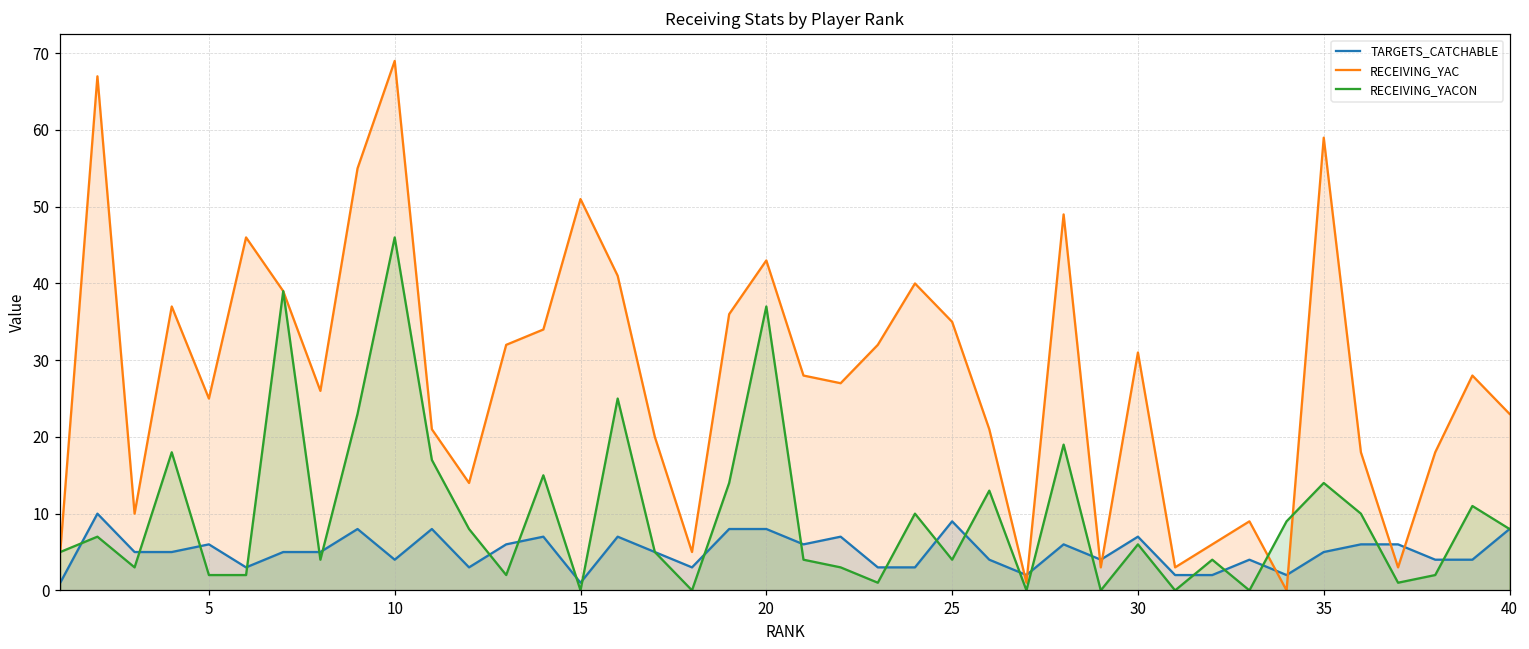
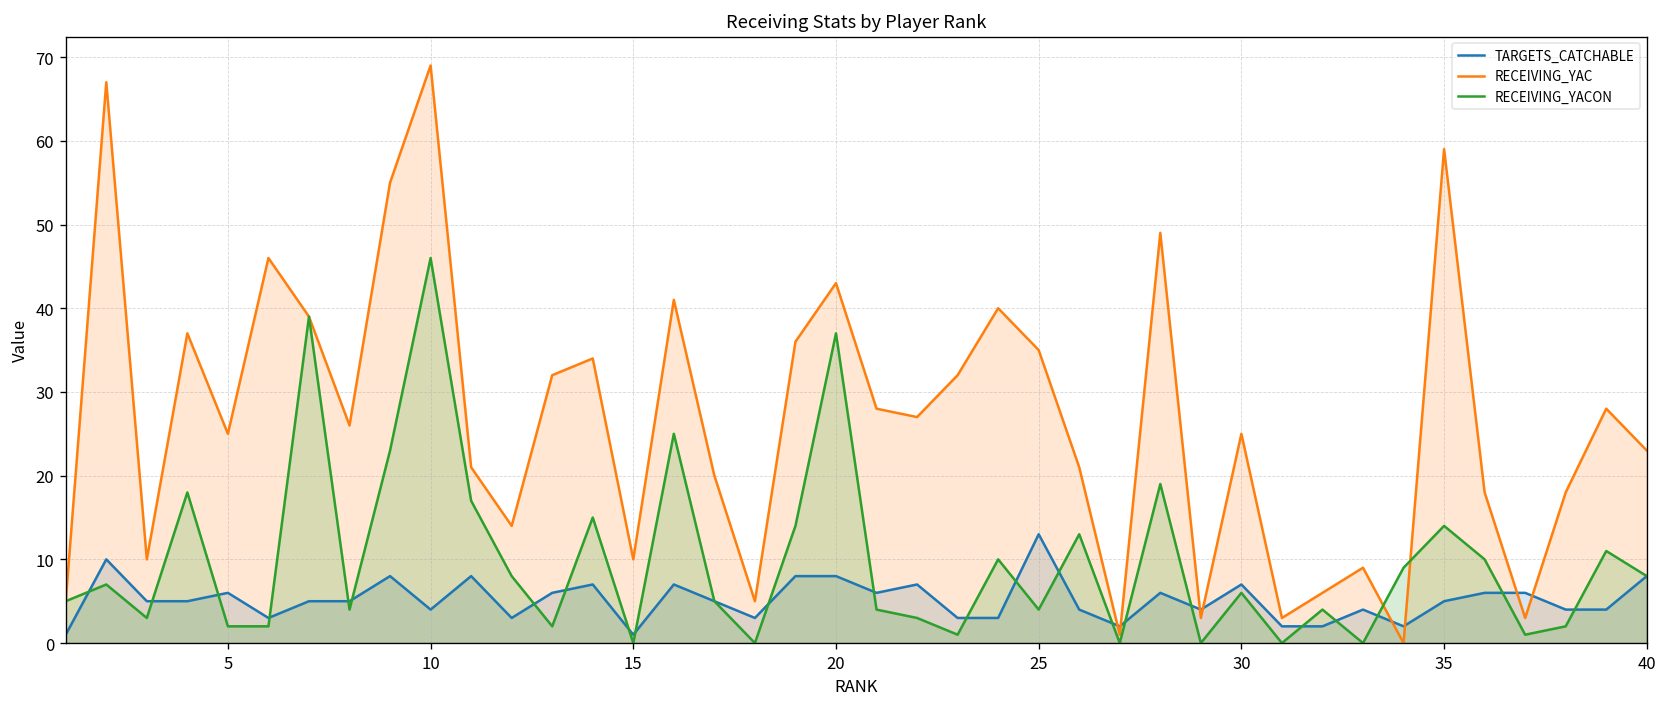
RECEIVING_YAC, 15: 51 -> 10
TARGETS_CATCHABLE, 25: 9 -> 13
RECEIVING_YAC, 30: 31 -> 25
